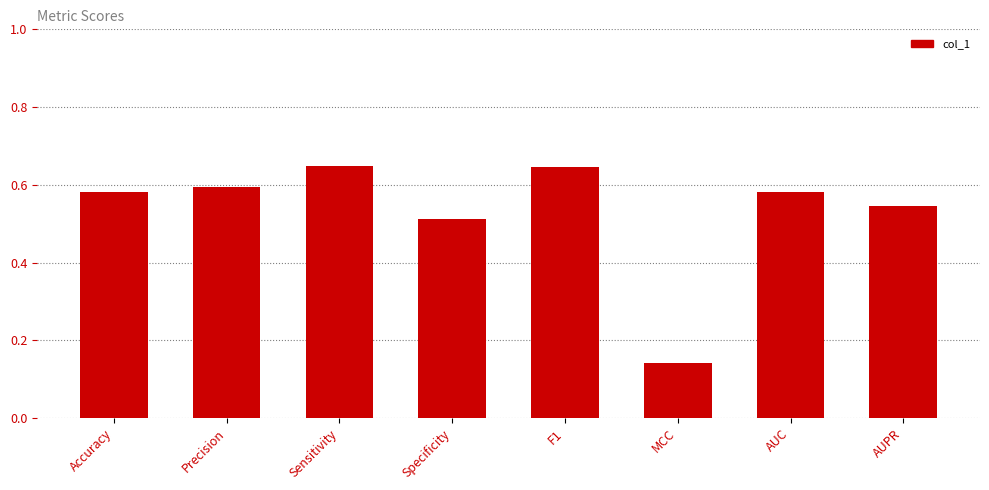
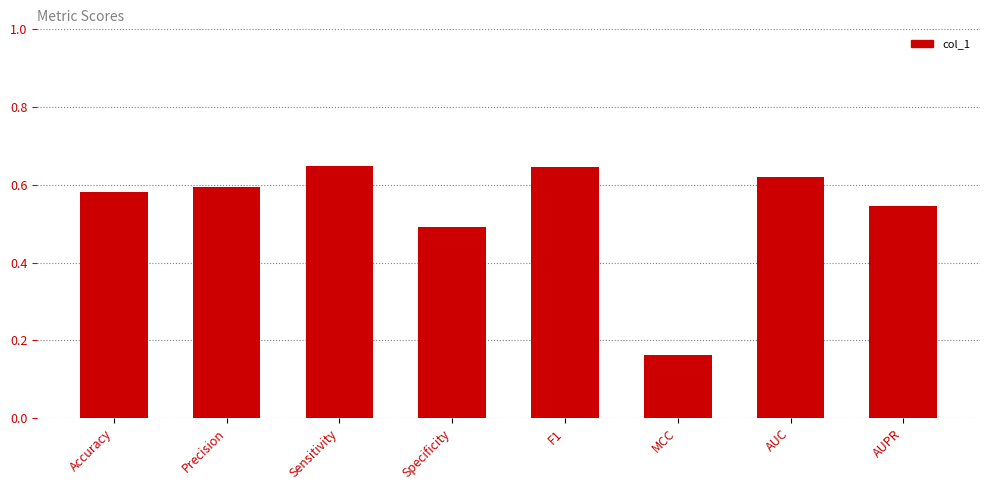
Specificity: 0.51 -> 0.49
MCC: 0.14 -> 0.16
AUC: 0.58 -> 0.62
